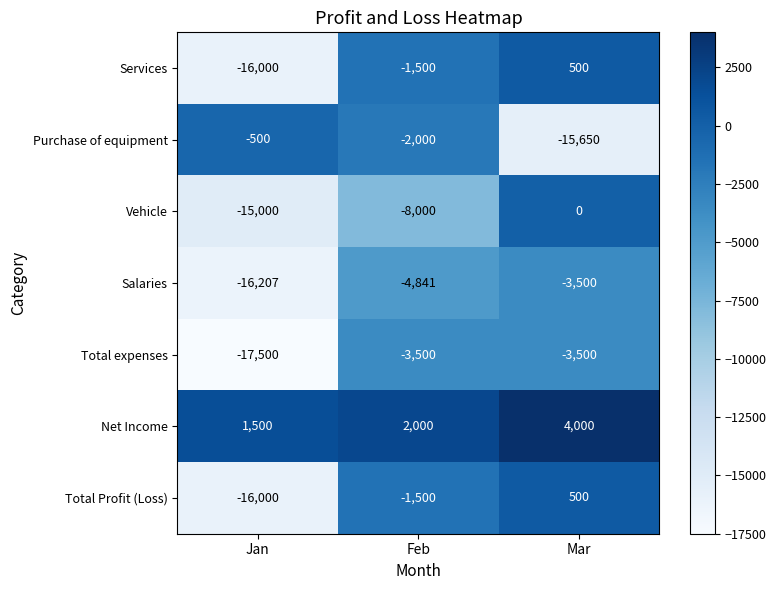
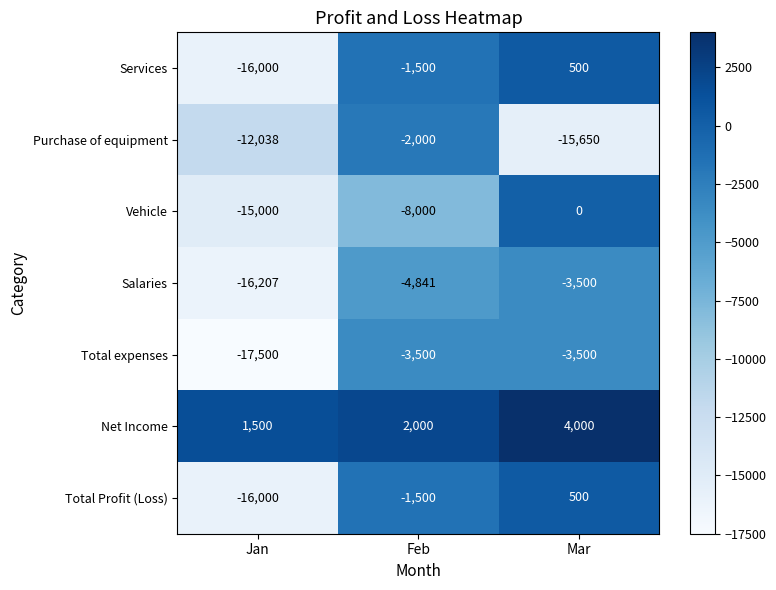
Purchase of equipment, Jan: -500 -> -12,038
